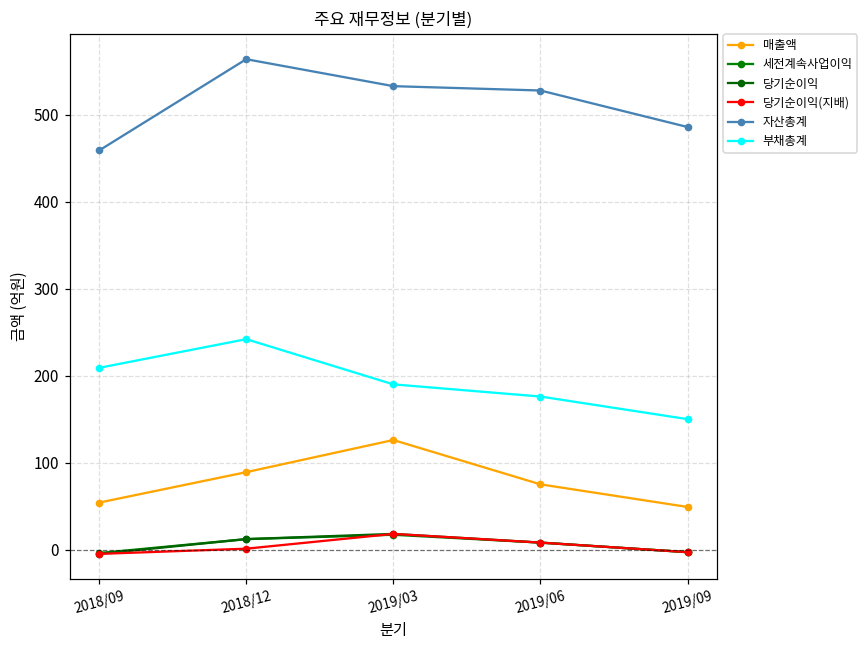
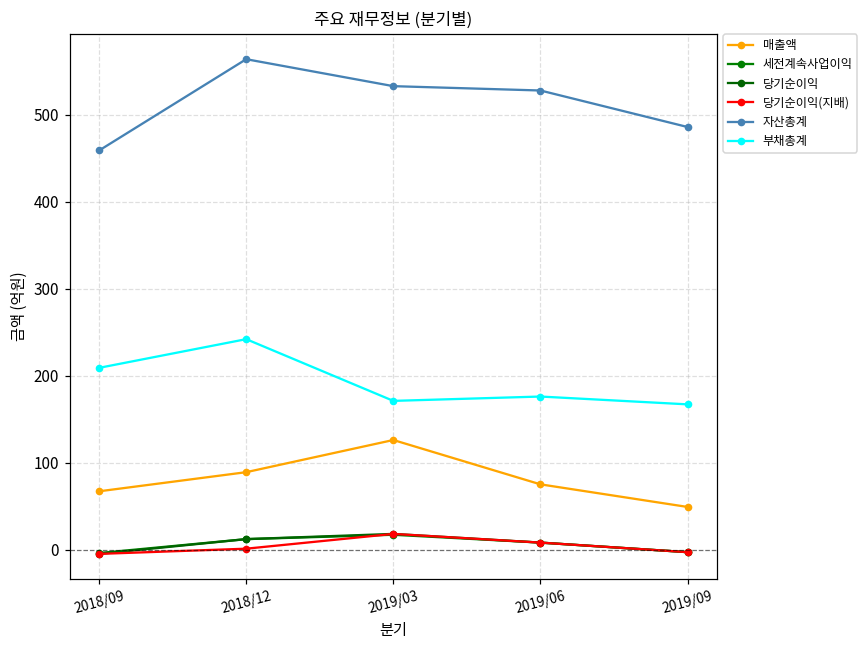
매출액, 2018/09: 50 -> 70
부채총계, 2019/03: 190 -> 170
부채총계, 2019/09: 150 -> 170
